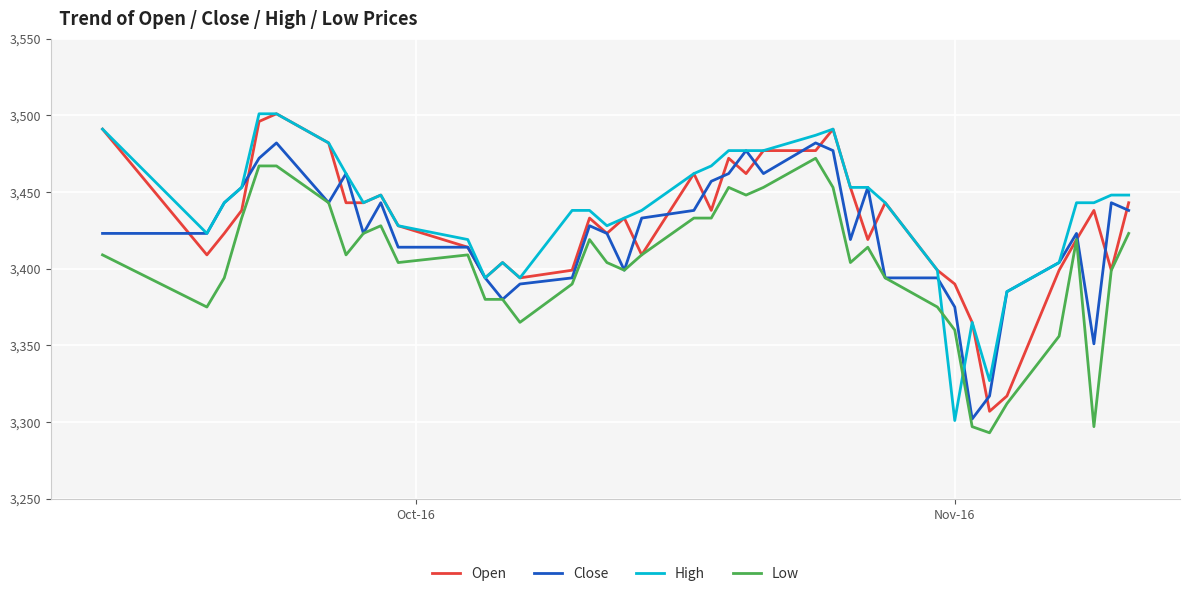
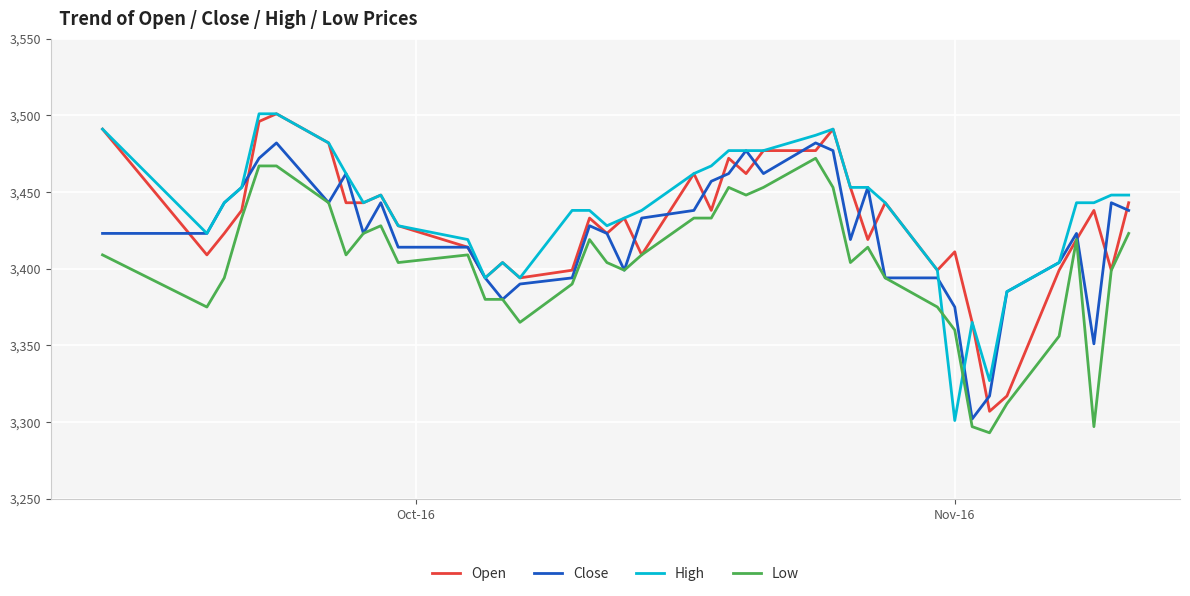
Open, Nov-16: 3,390 -> 3,411
